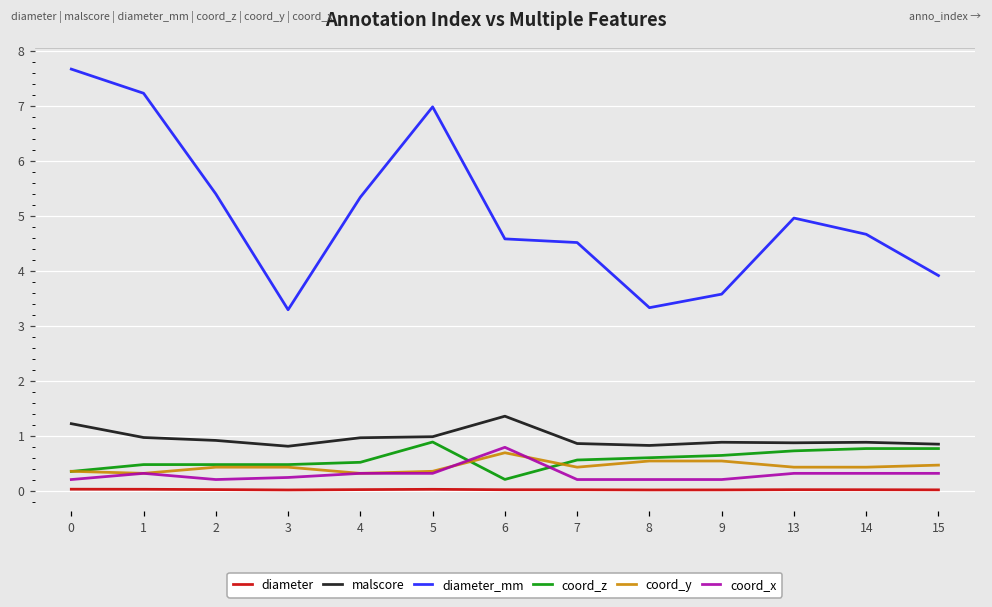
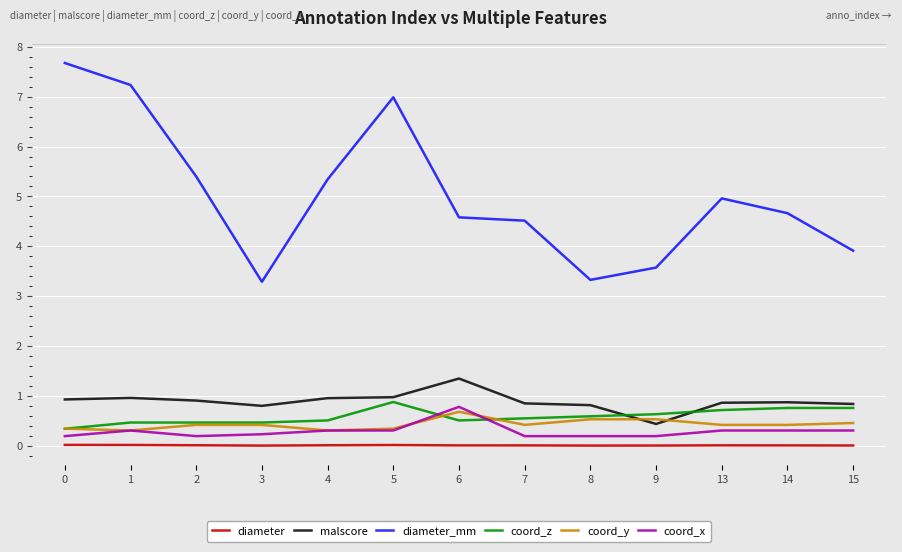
malscore, 0: 1.2 -> 0.9
coord_z, 6: 0.2 -> 0.5
malscore, 9: 0.9 -> 0.4
